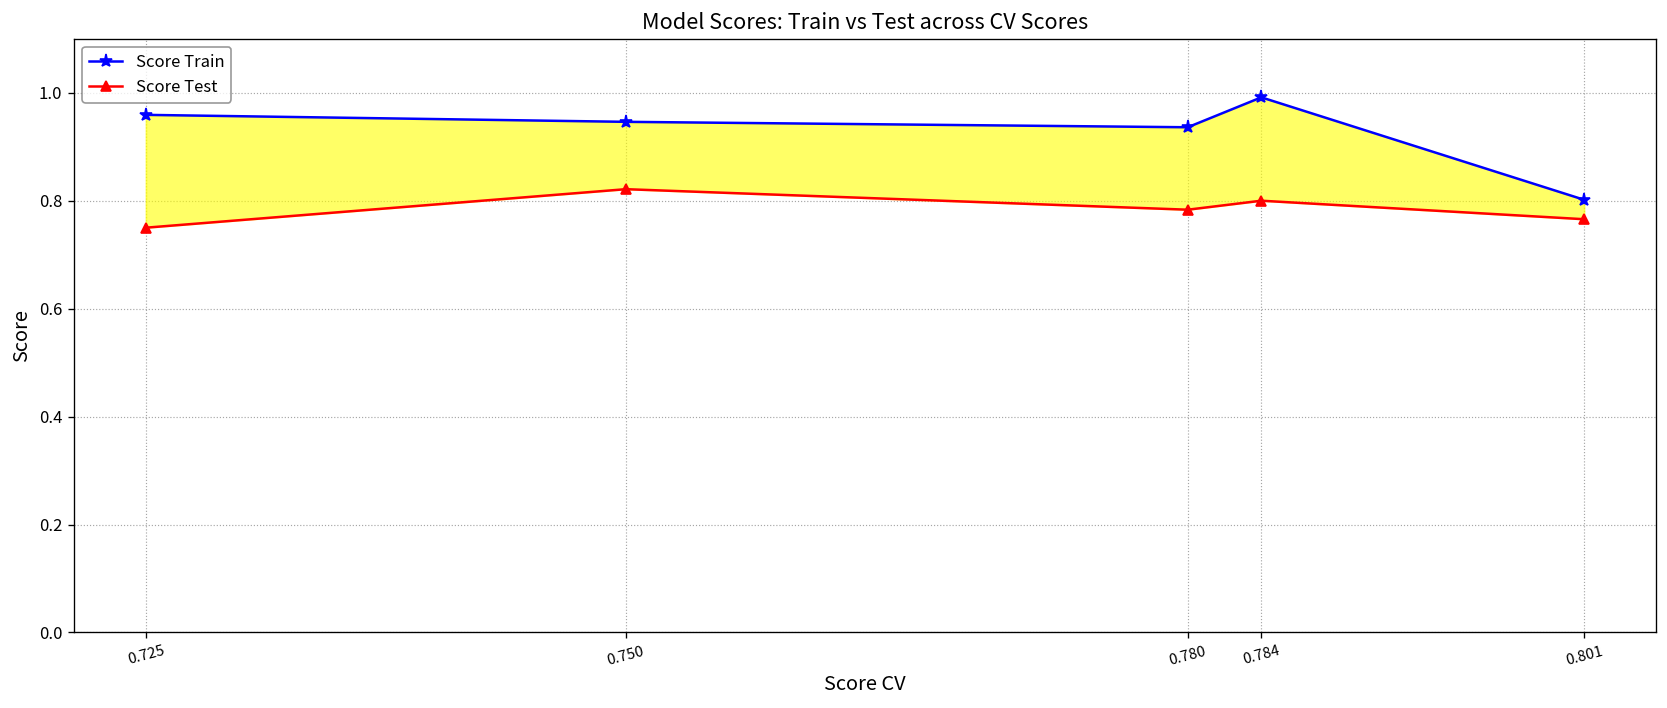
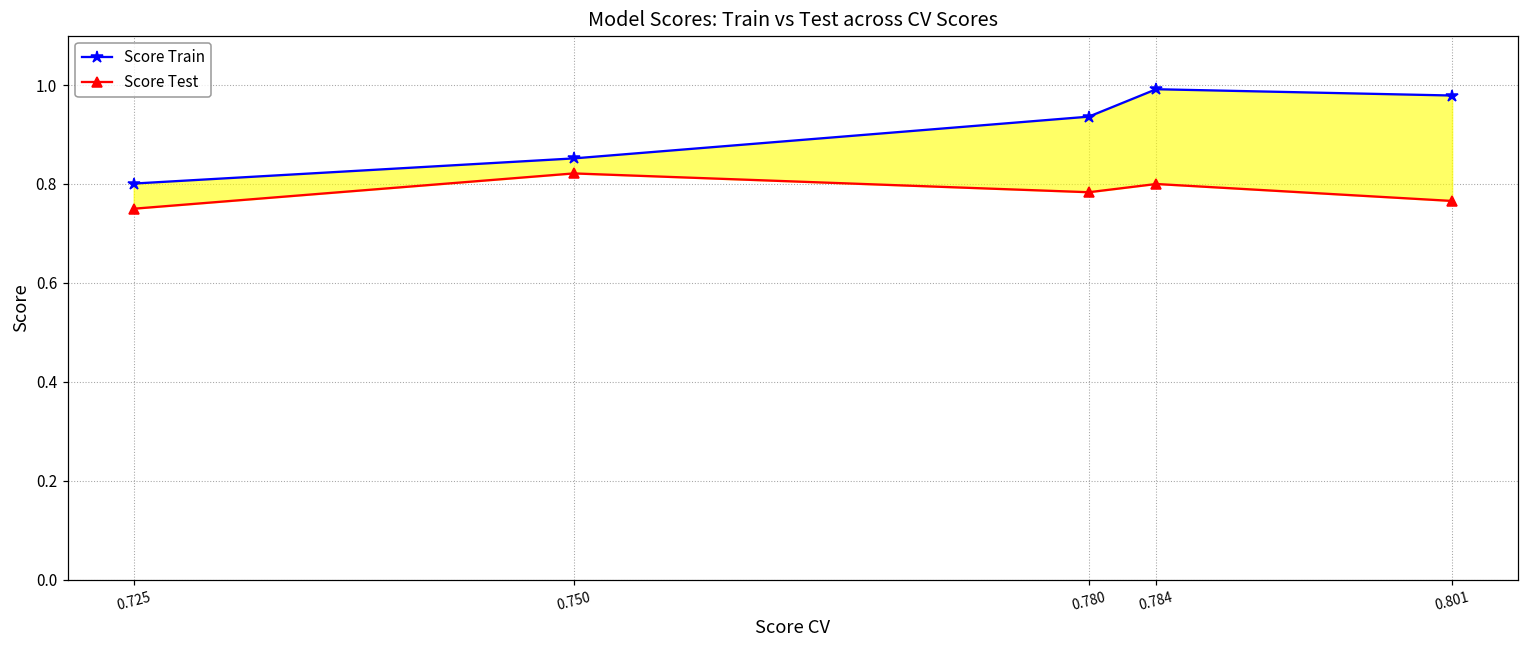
Score Train, 0.725: 0.96 -> 0.80
Score Train, 0.750: 0.95 -> 0.85
Score Train, 0.801: 0.80 -> 0.98
